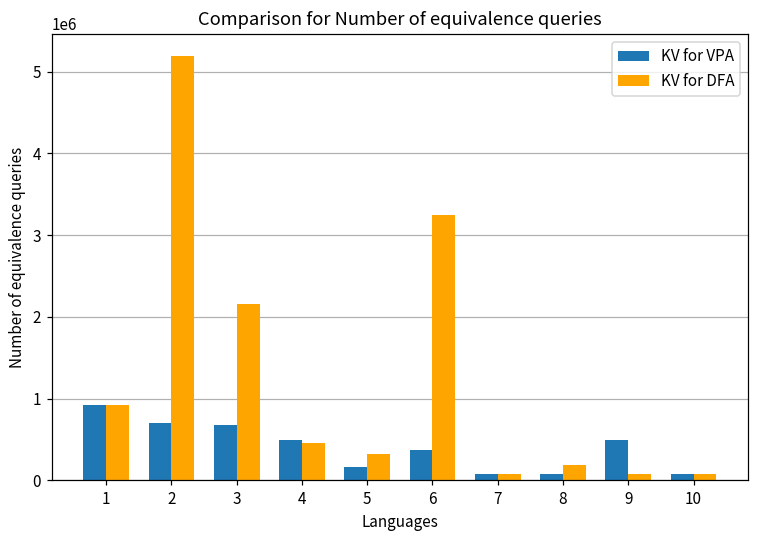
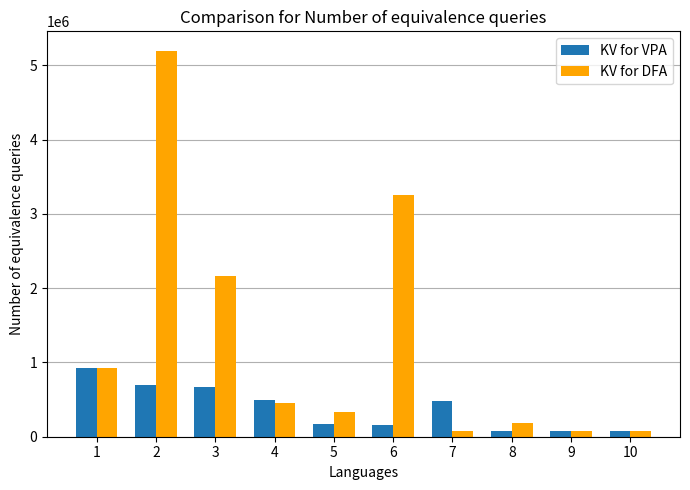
KV for VPA, 6: 400000 -> 200000
KV for VPA, 7: 100000 -> 500000
KV for VPA, 9: 500000 -> 100000
